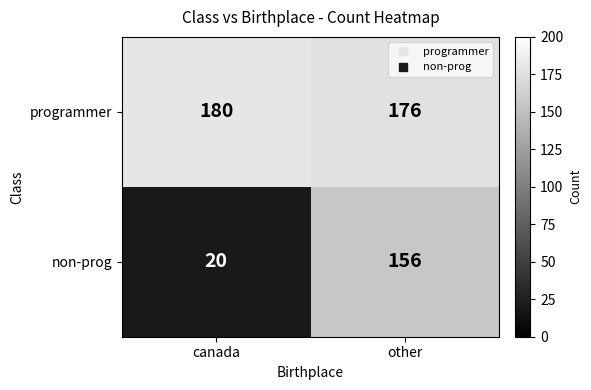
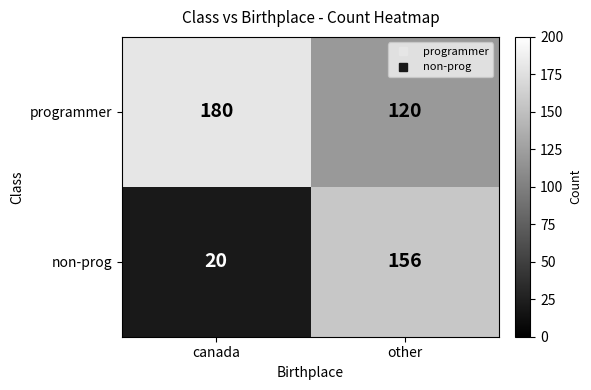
programmer, other: 176 -> 120
